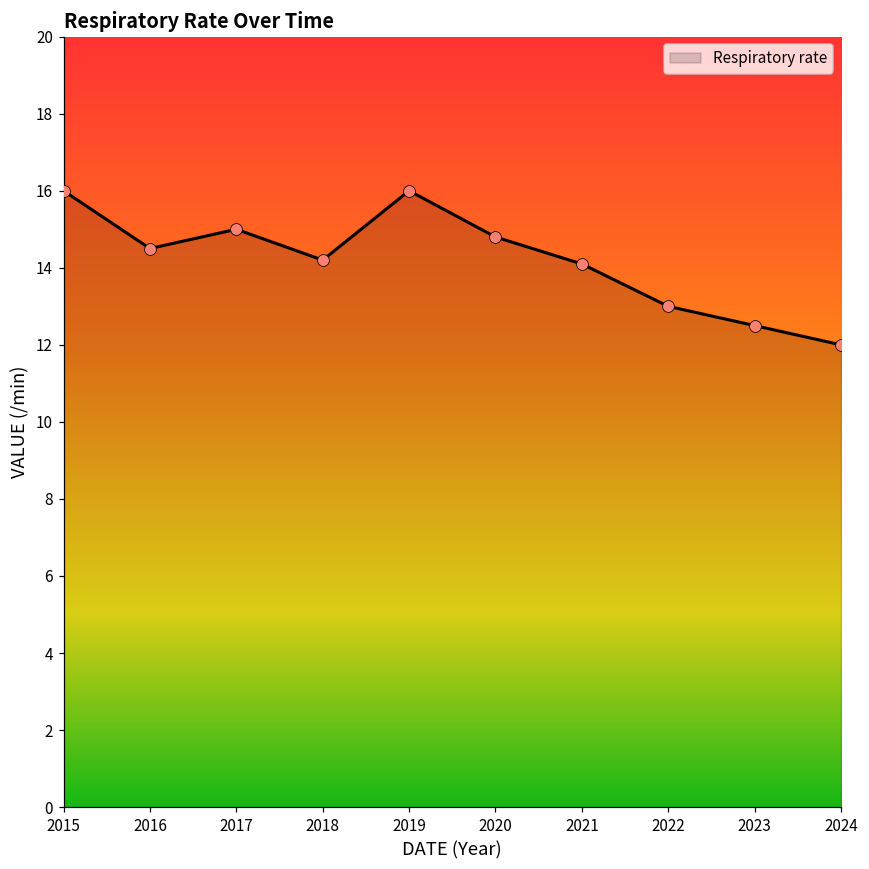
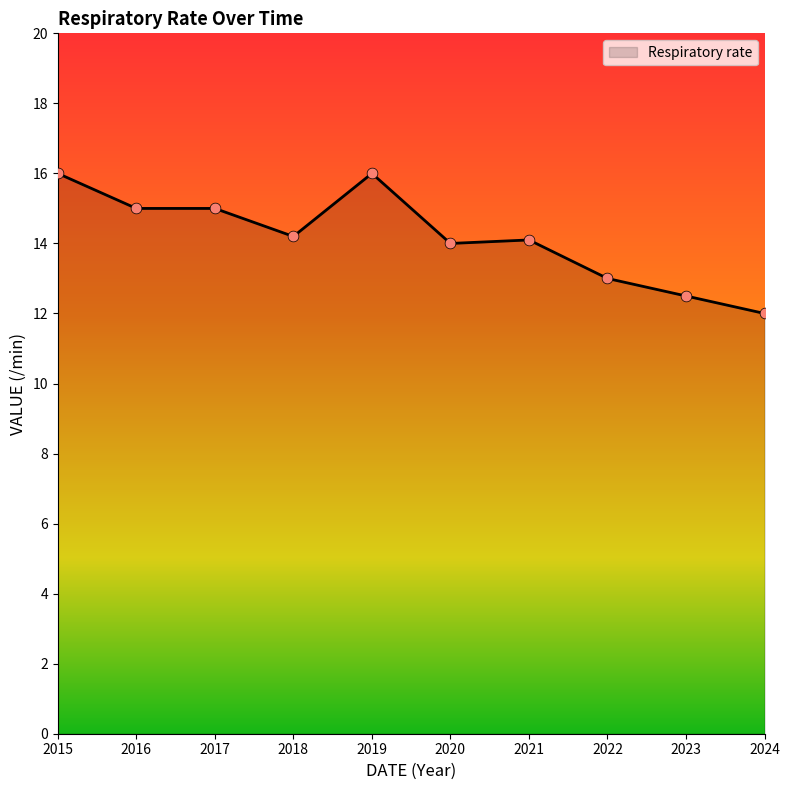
2016: 14.5 -> 15.0
2020: 14.8 -> 14.0
